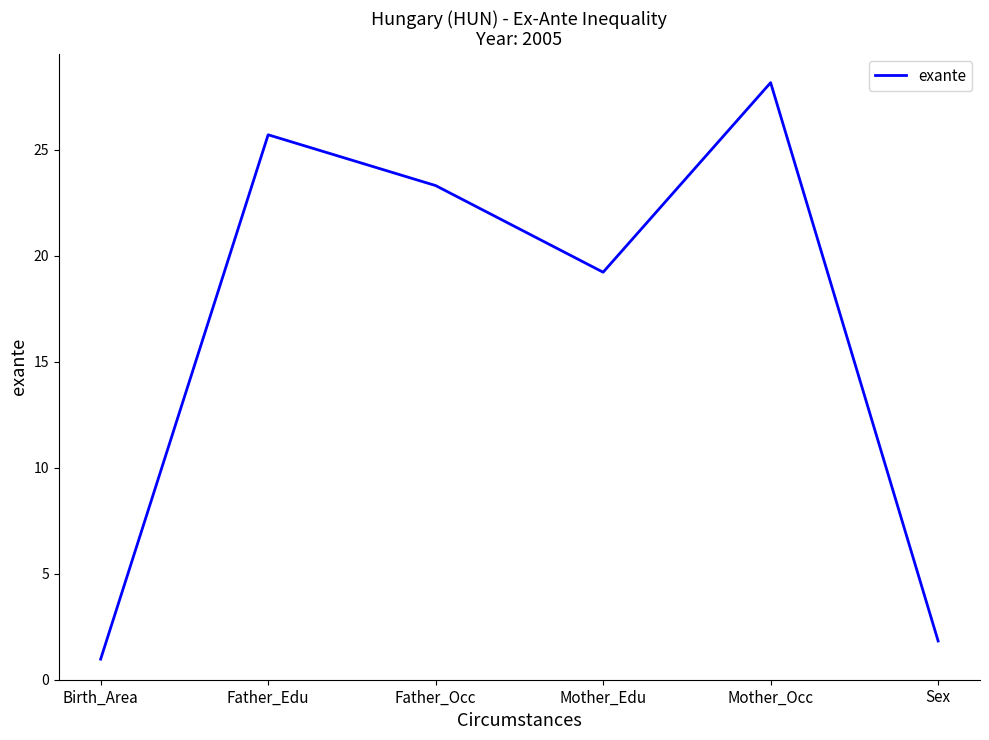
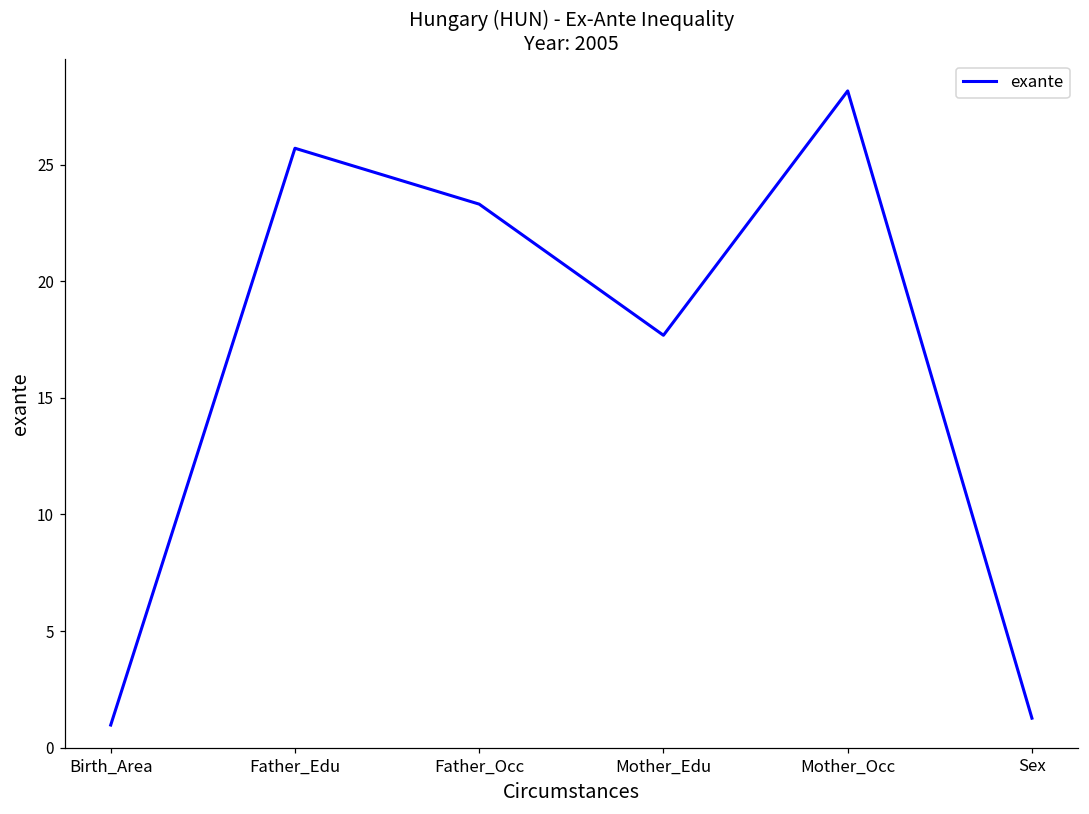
Mother_Edu: 19.2 -> 17.7
Sex: 1.8 -> 1.3
